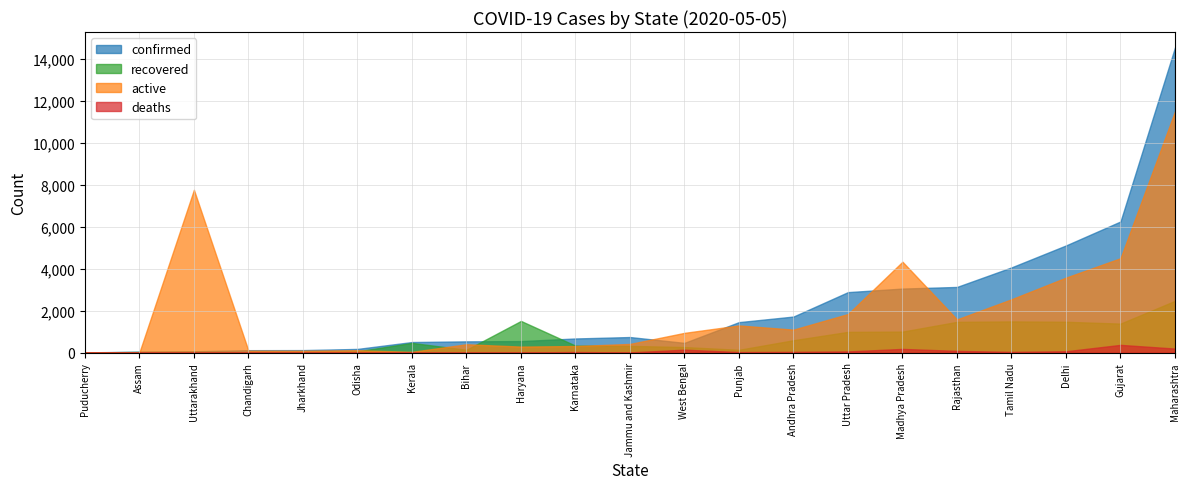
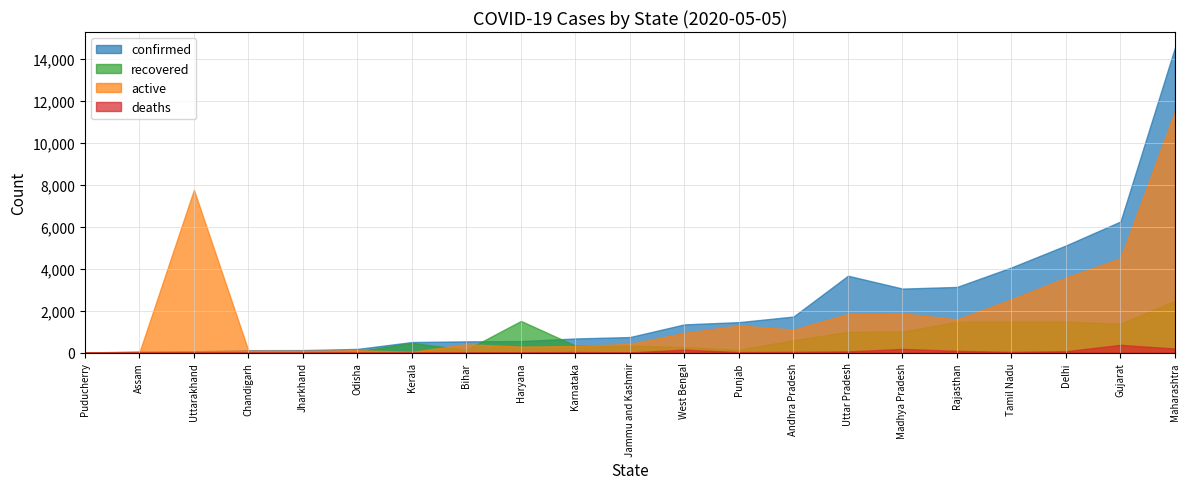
confirmed, West Bengal: 500 -> 1,300
confirmed, Uttar Pradesh: 2,900 -> 3,700
active, Madhya Pradesh: 4,300 -> 1,900
